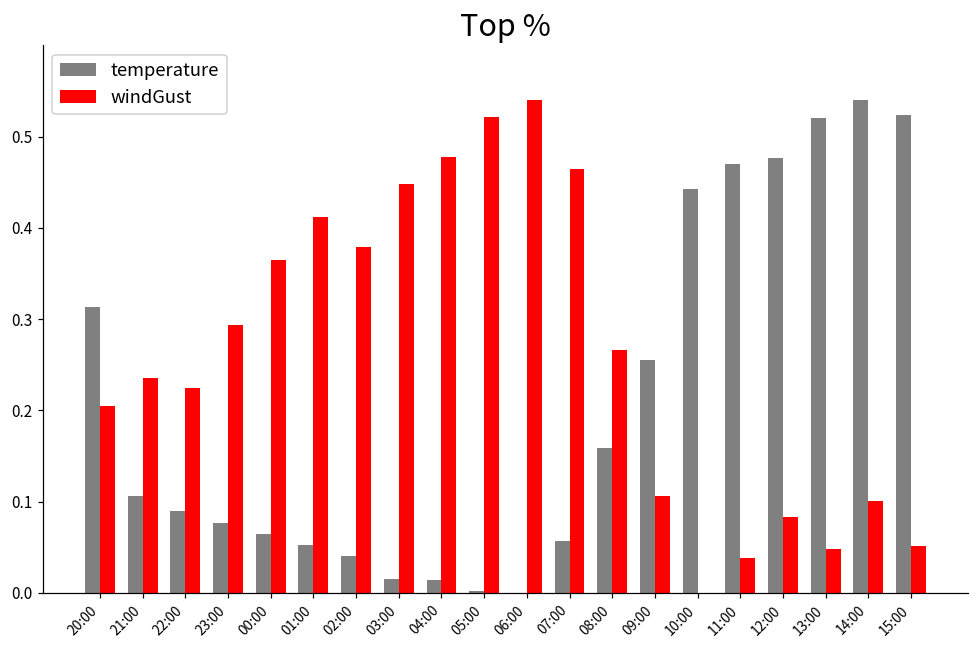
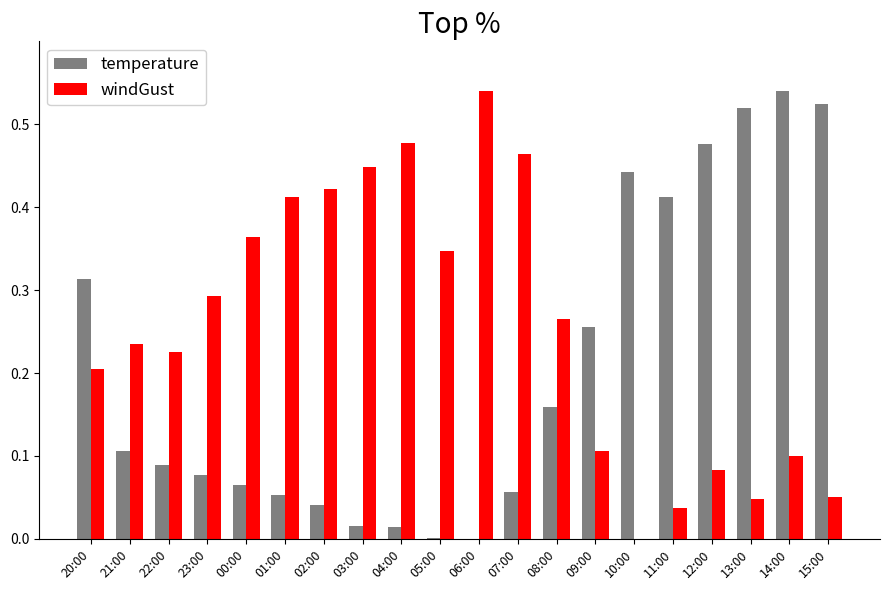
windGust, 02:00: 0.38 -> 0.42
windGust, 05:00: 0.52 -> 0.35
temperature, 11:00: 0.47 -> 0.41
